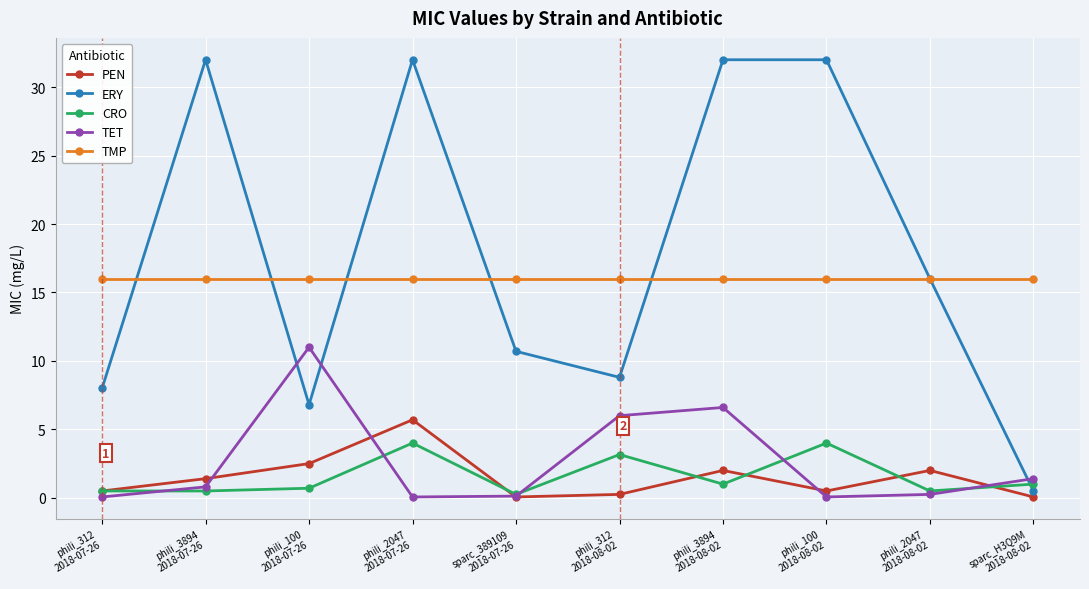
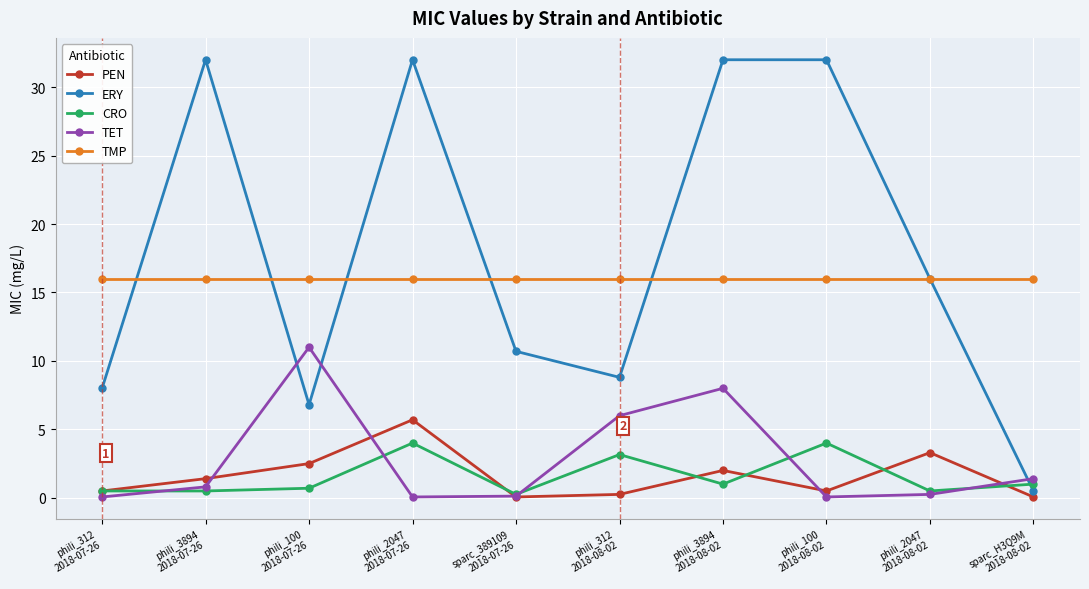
TET, phili_3894 2018-08-02: 6.6 -> 8.0
PEN, phili_2047 2018-08-02: 2.0 -> 3.3
